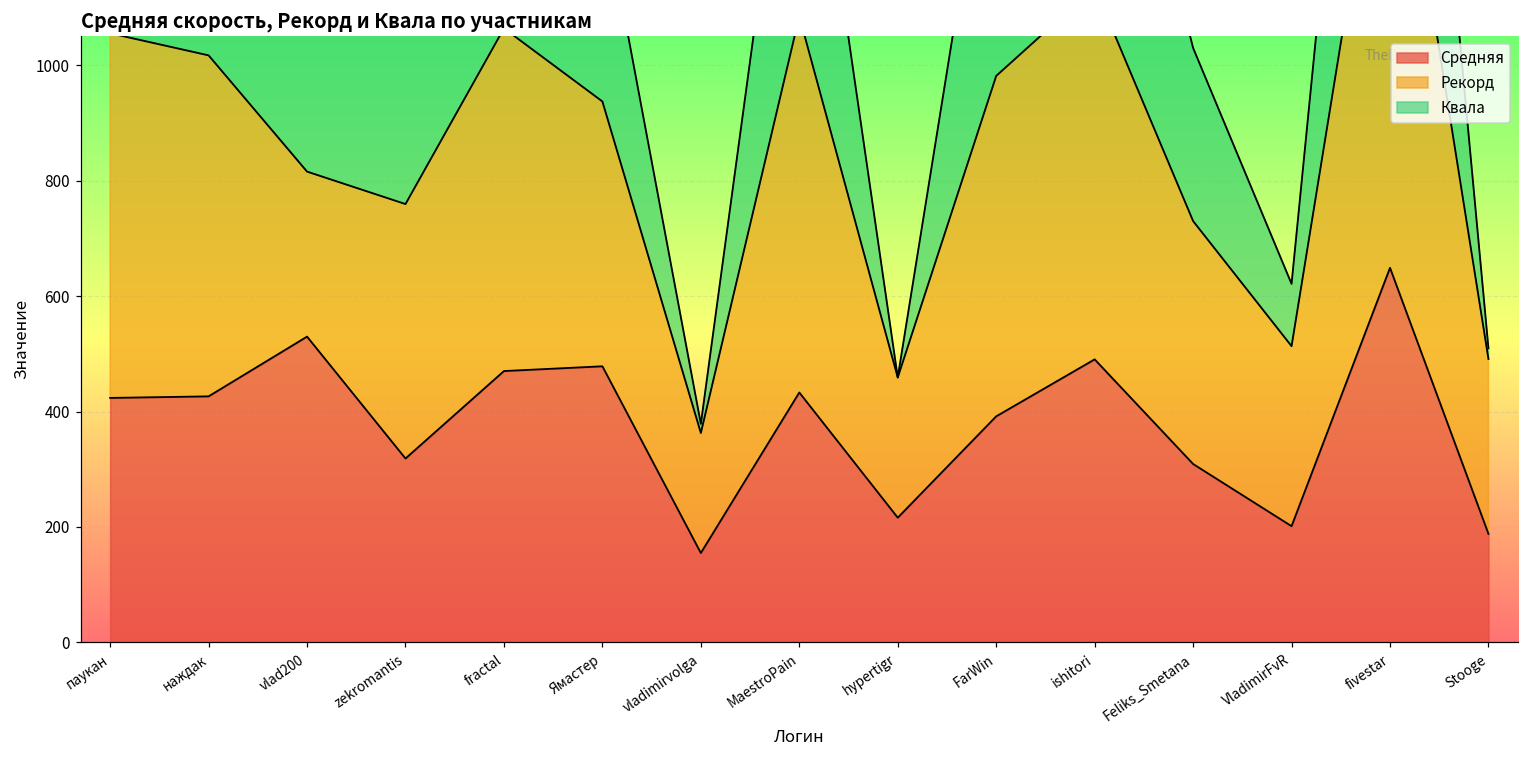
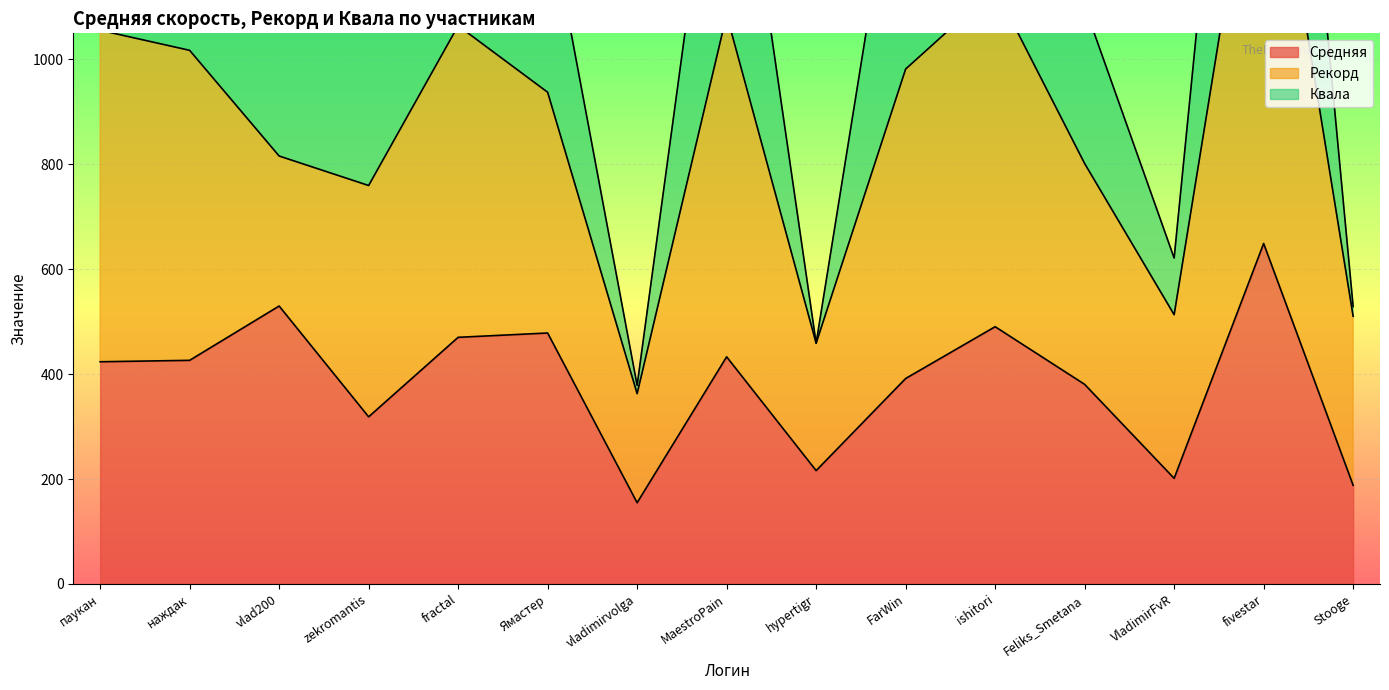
Средняя, Feliks_Smetana: 310 -> 380
Рекорд, Stooge: 300 -> 320
